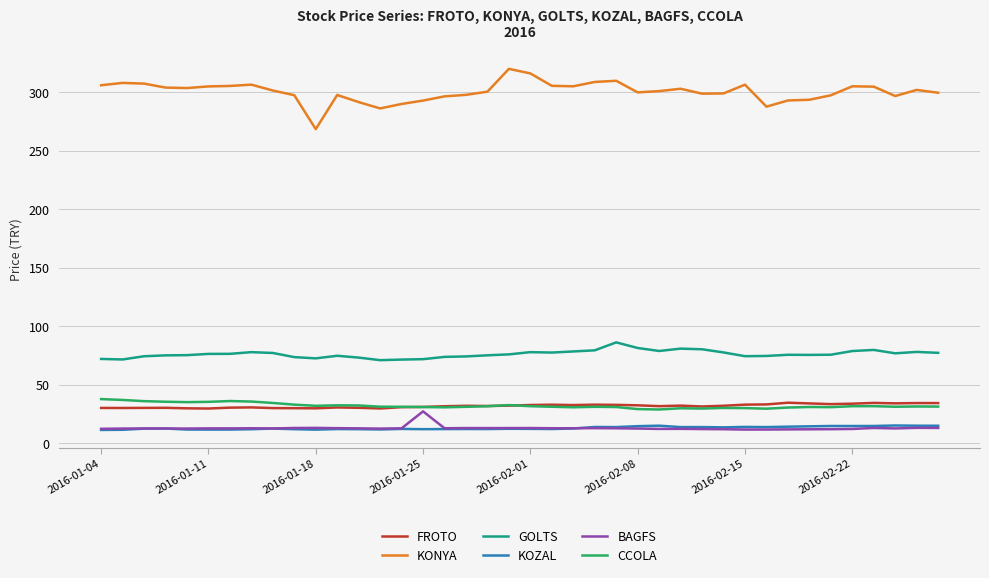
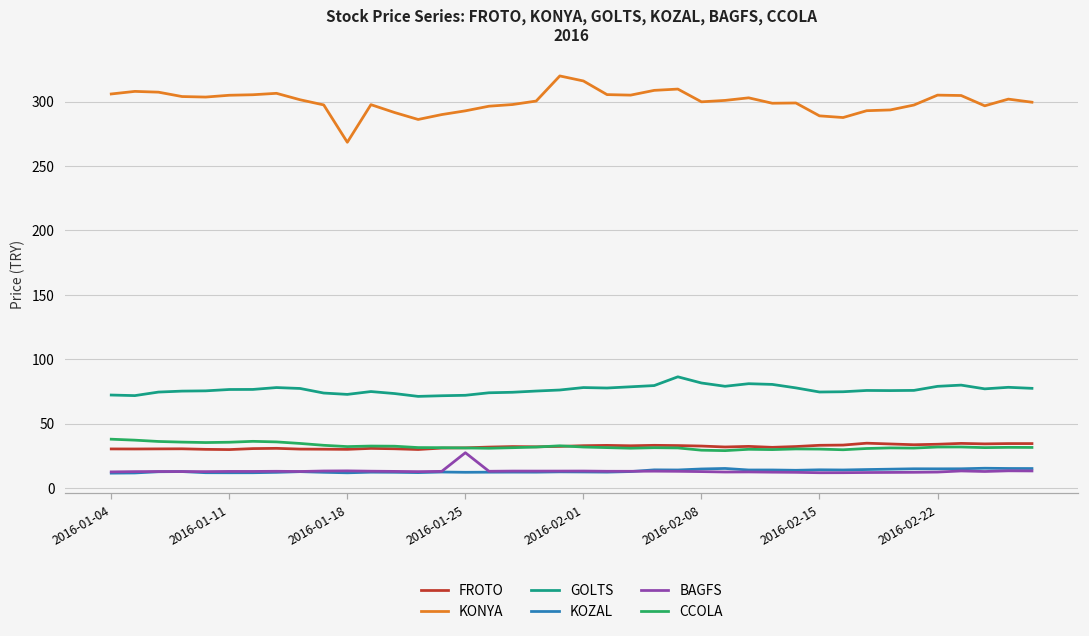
KONYA, 2016-02-15: 307 -> 289
